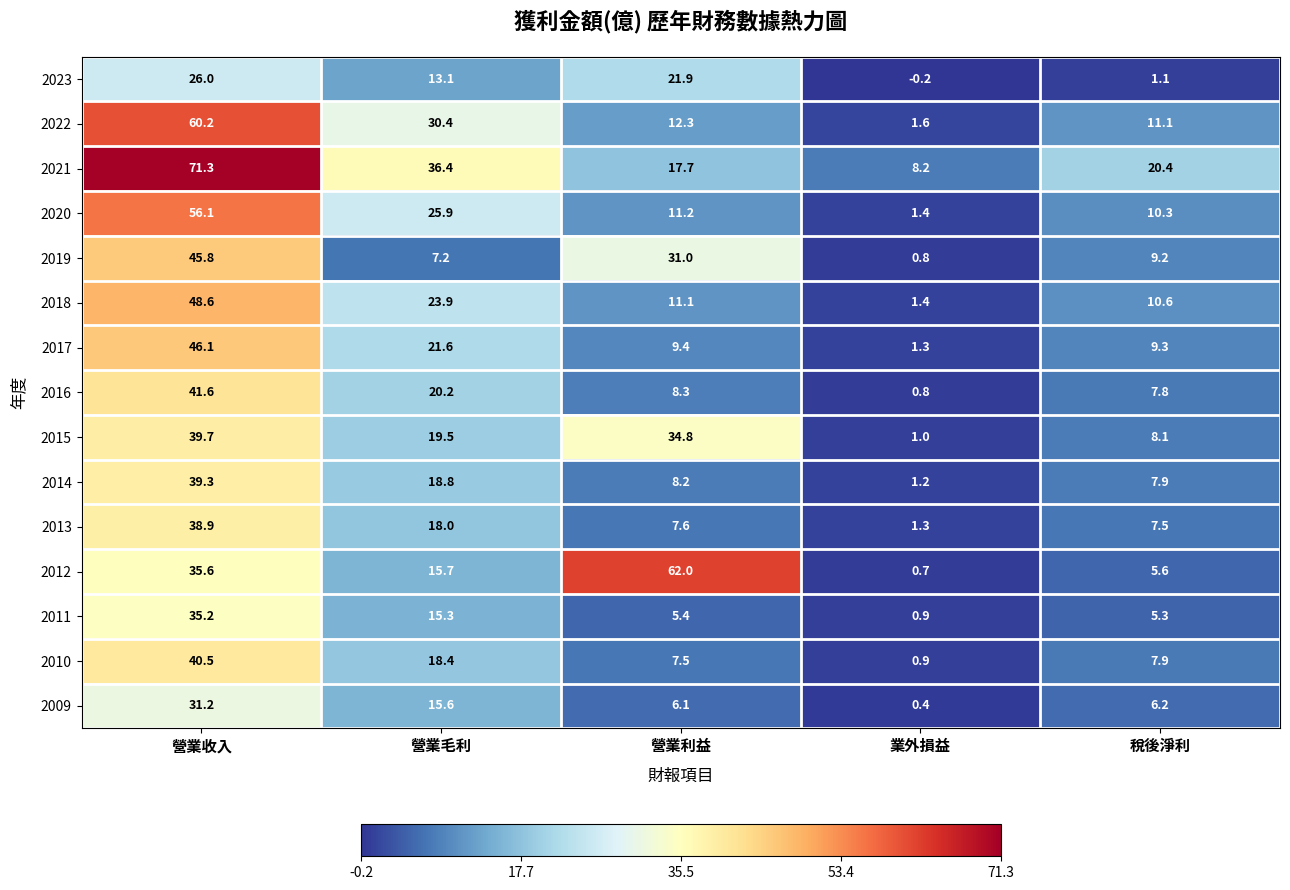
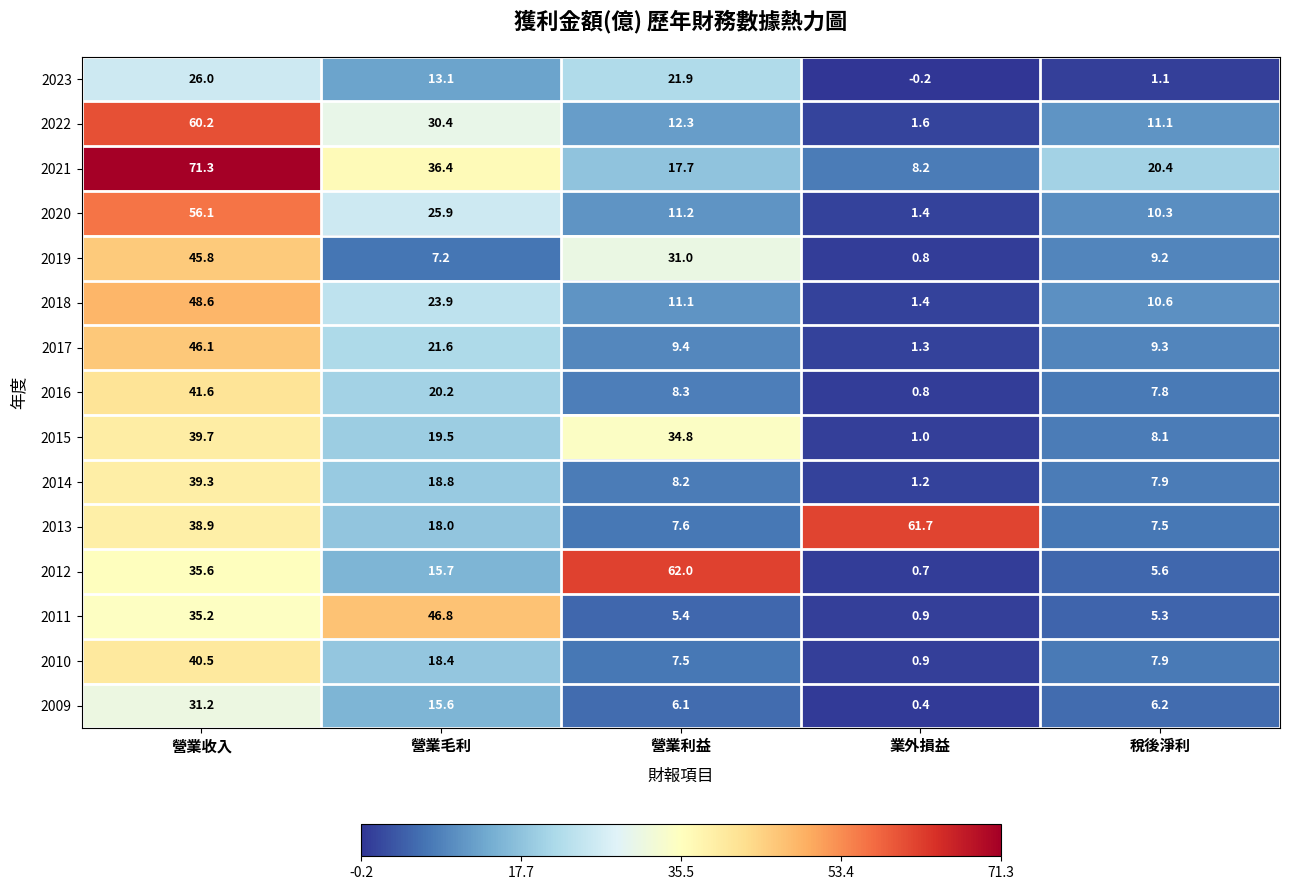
2013, 業外損益: 1.3 -> 61.7
2011, 營業毛利: 15.3 -> 46.8
